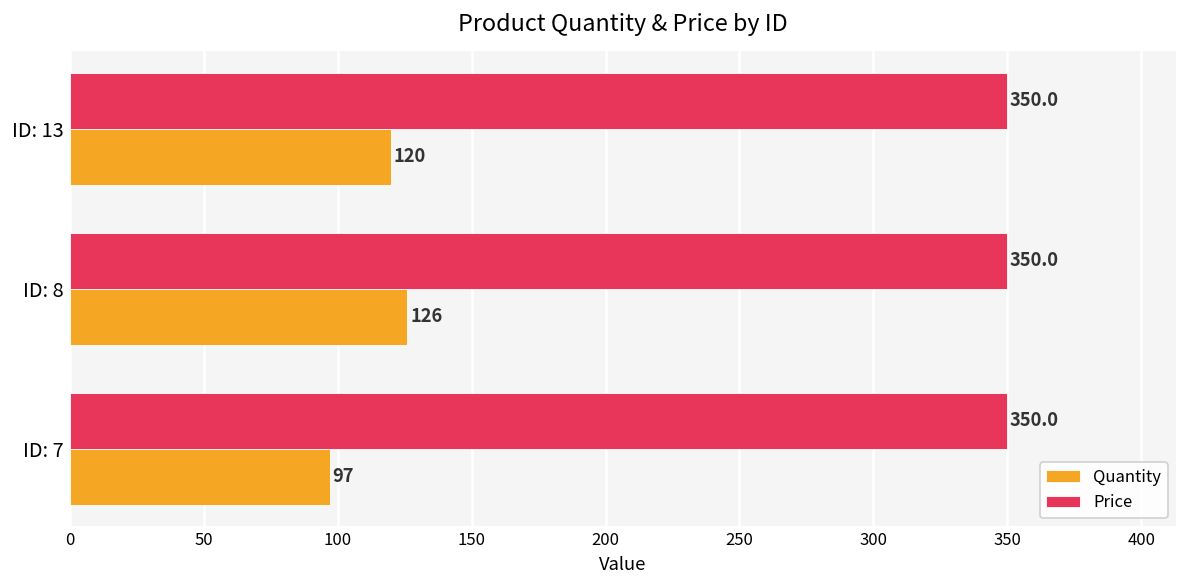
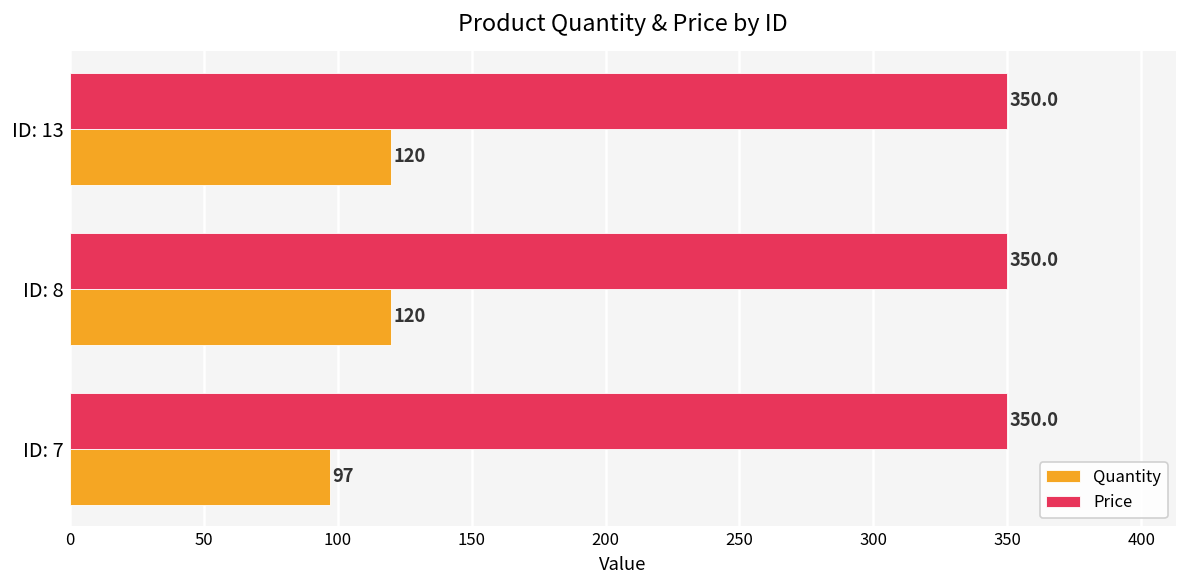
Quantity, ID: 8: 126 -> 120
